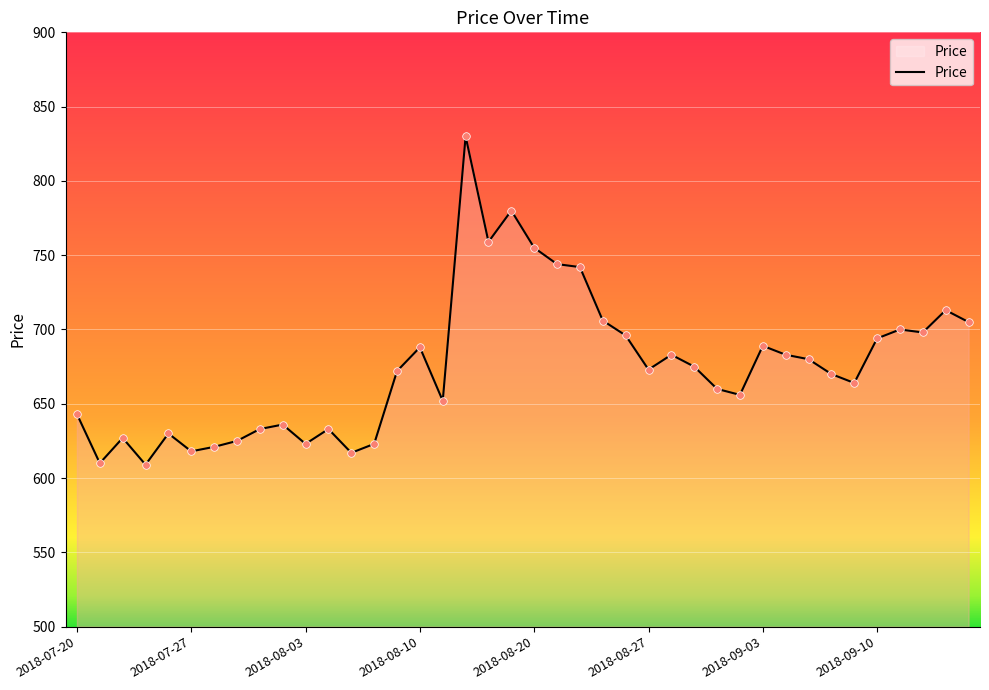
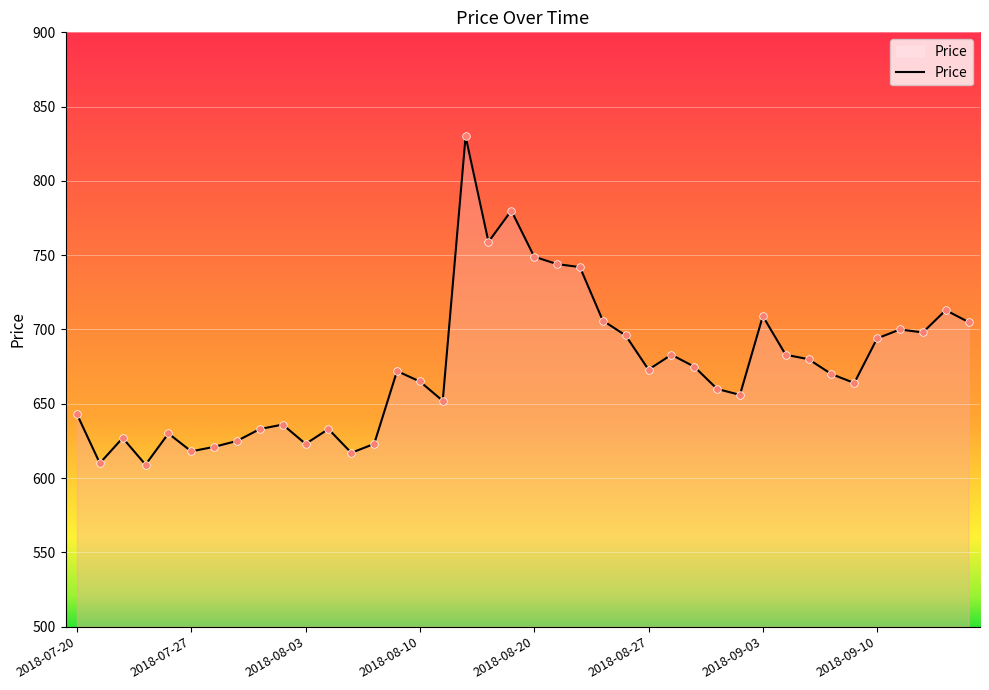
2018-08-10: 688 -> 665
2018-08-20: 755 -> 749
2018-09-03: 689 -> 709
